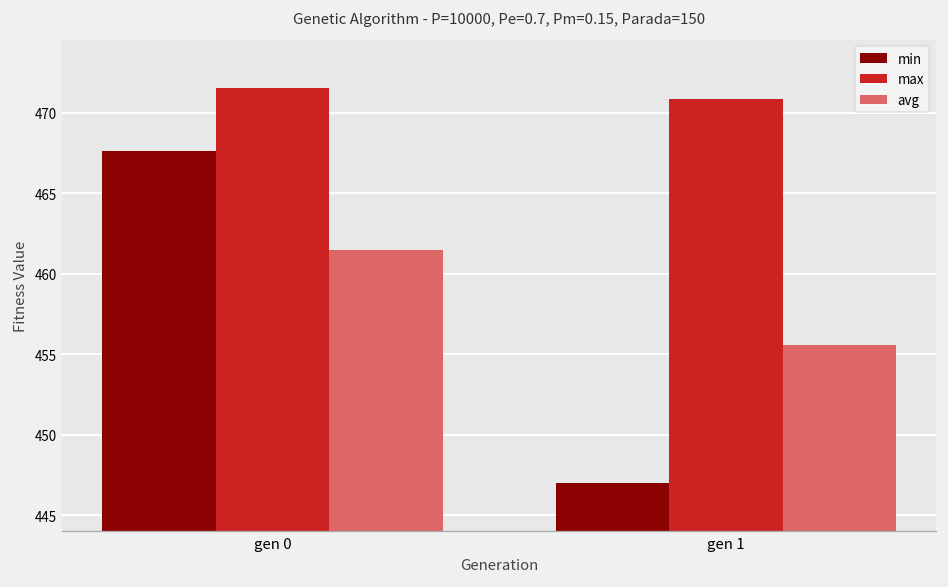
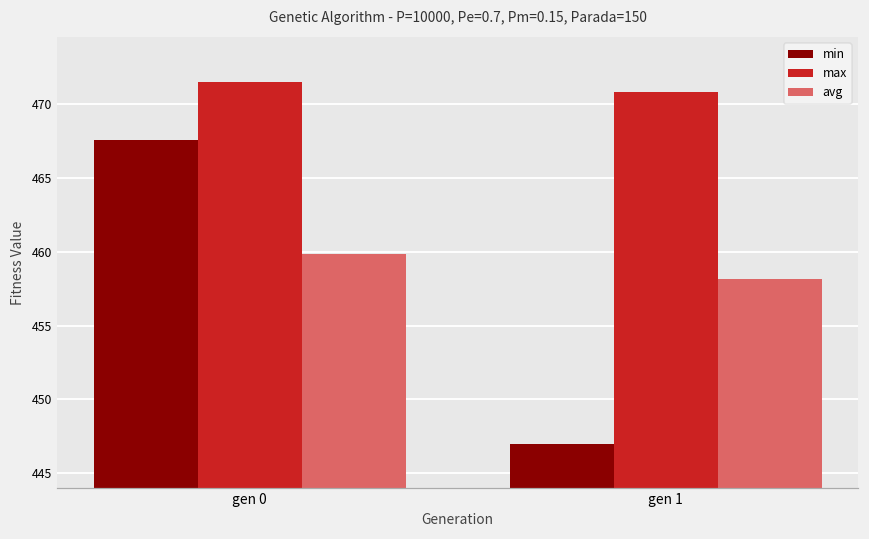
avg, gen 0: 461.5 -> 459.9
avg, gen 1: 455.6 -> 458.2
